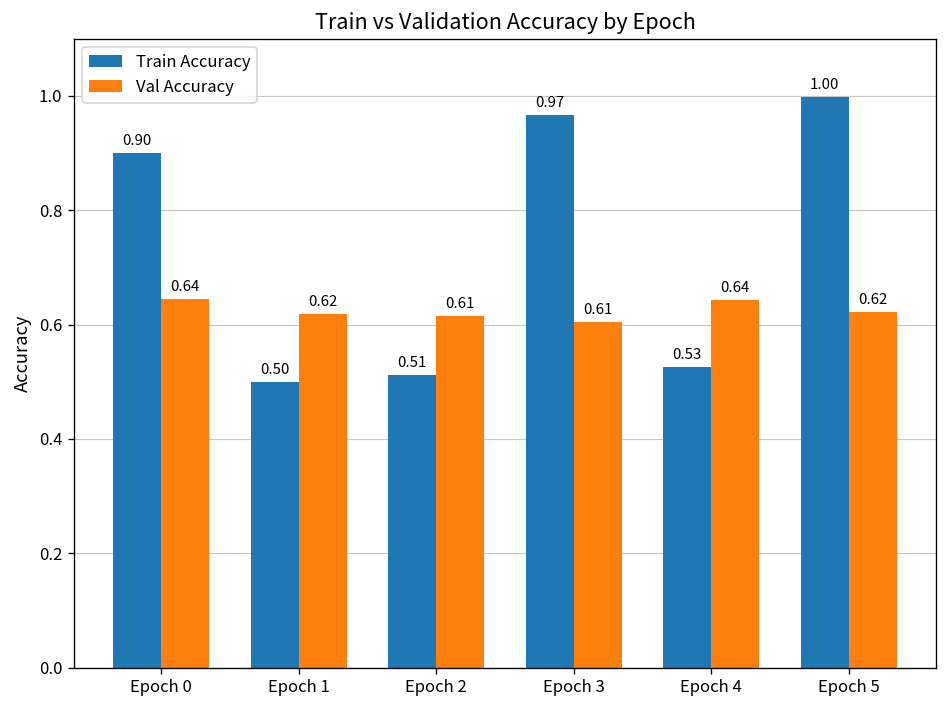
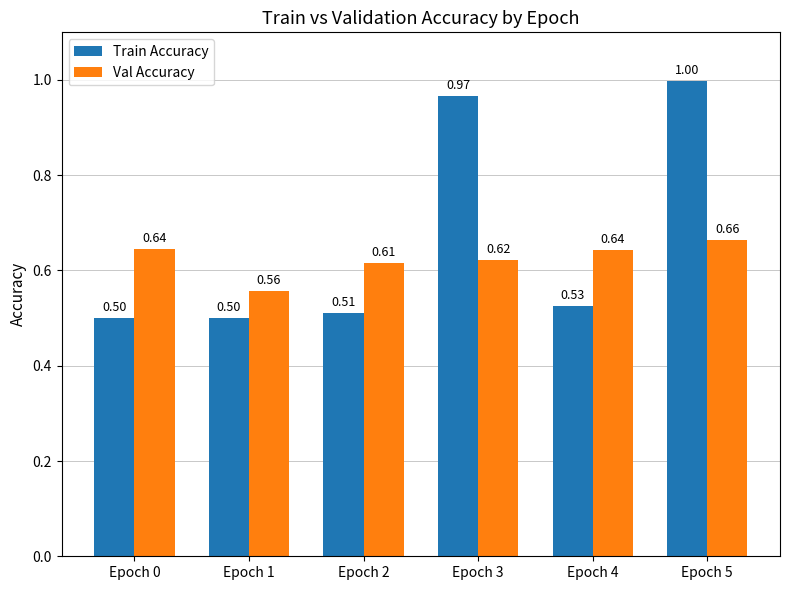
Train Accuracy, Epoch 0: 0.90 -> 0.50
Val Accuracy, Epoch 1: 0.62 -> 0.56
Val Accuracy, Epoch 3: 0.61 -> 0.62
Val Accuracy, Epoch 5: 0.62 -> 0.66
